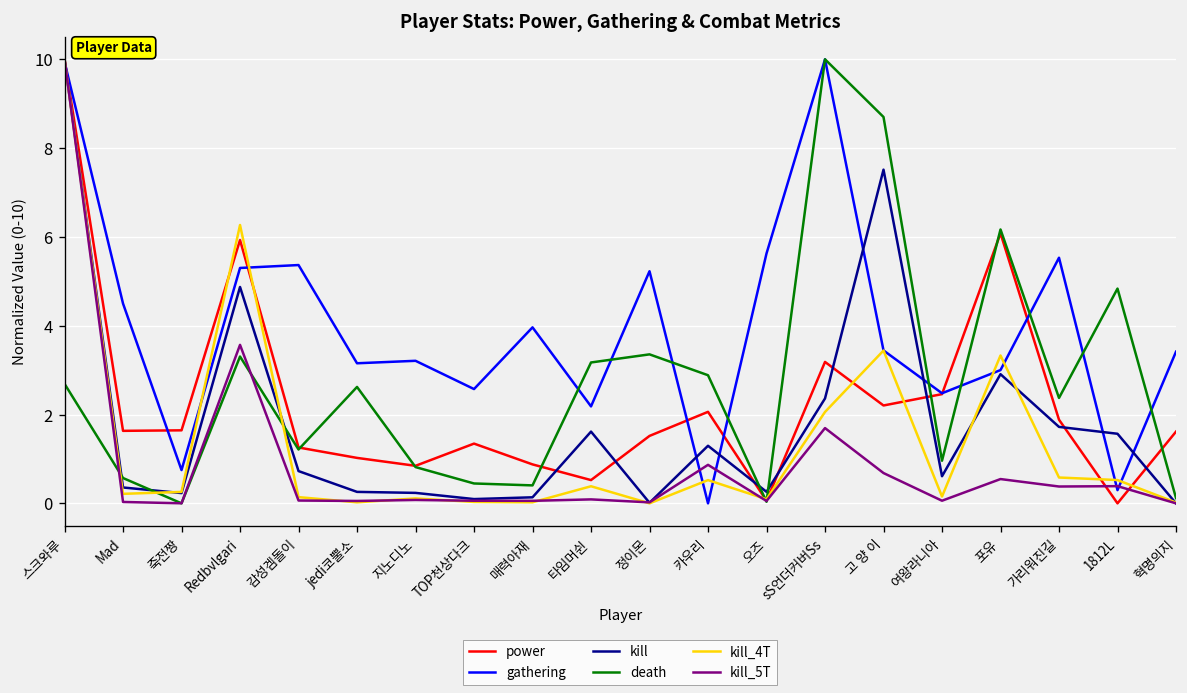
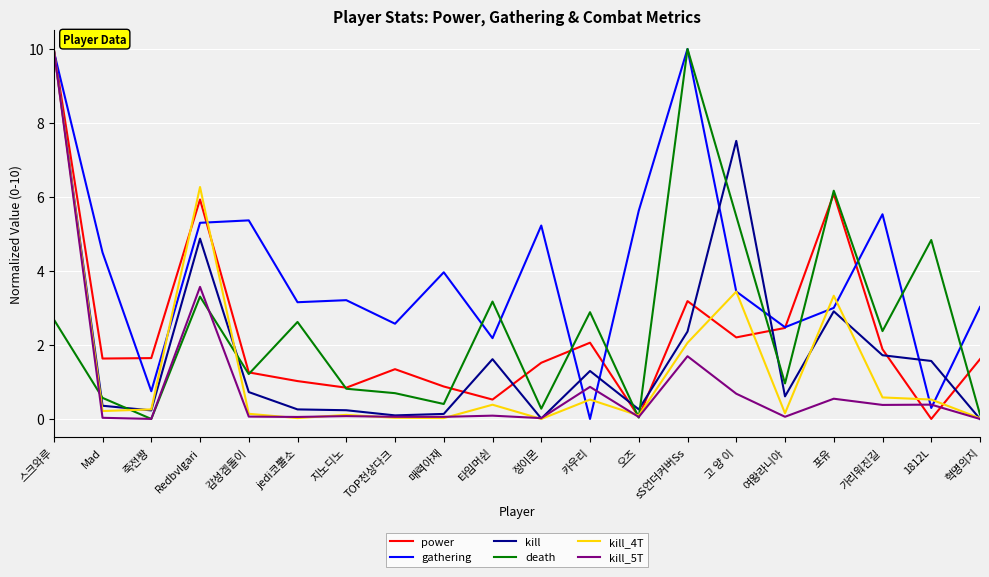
death, TOP천상다크: 0.4 -> 0.7
death, 정이몬: 3.4 -> 0.3
death, 고 양 이: 8.7 -> 5.5
gathering, 혁명의지: 3.4 -> 3.0
